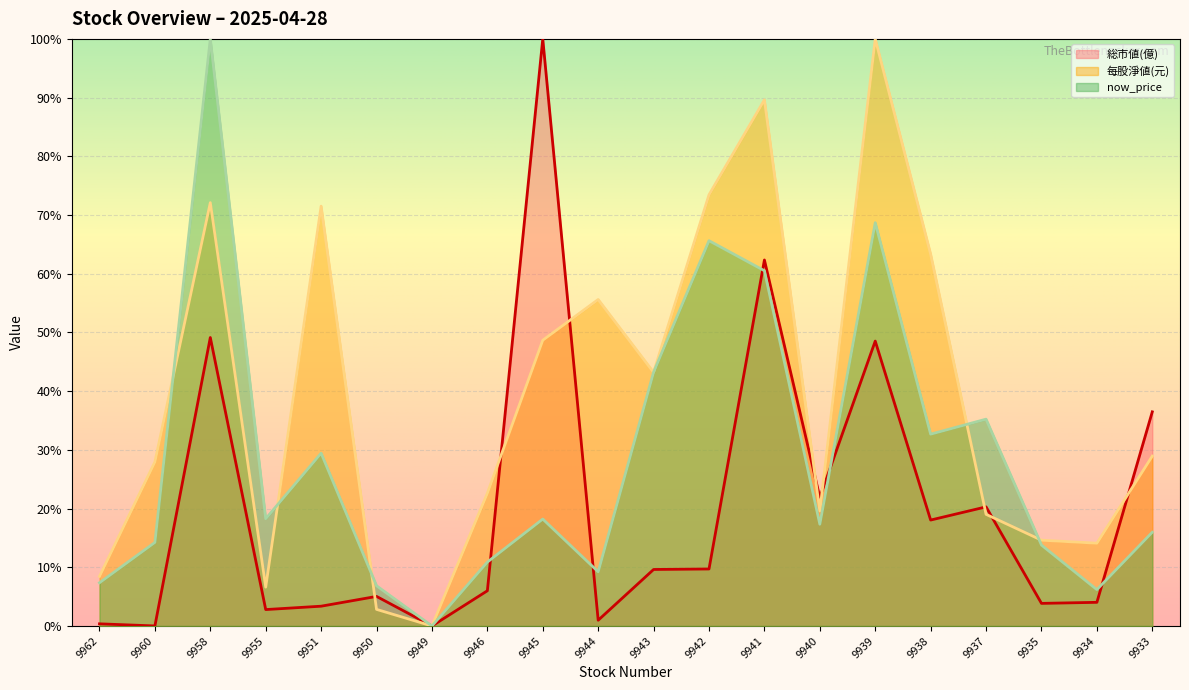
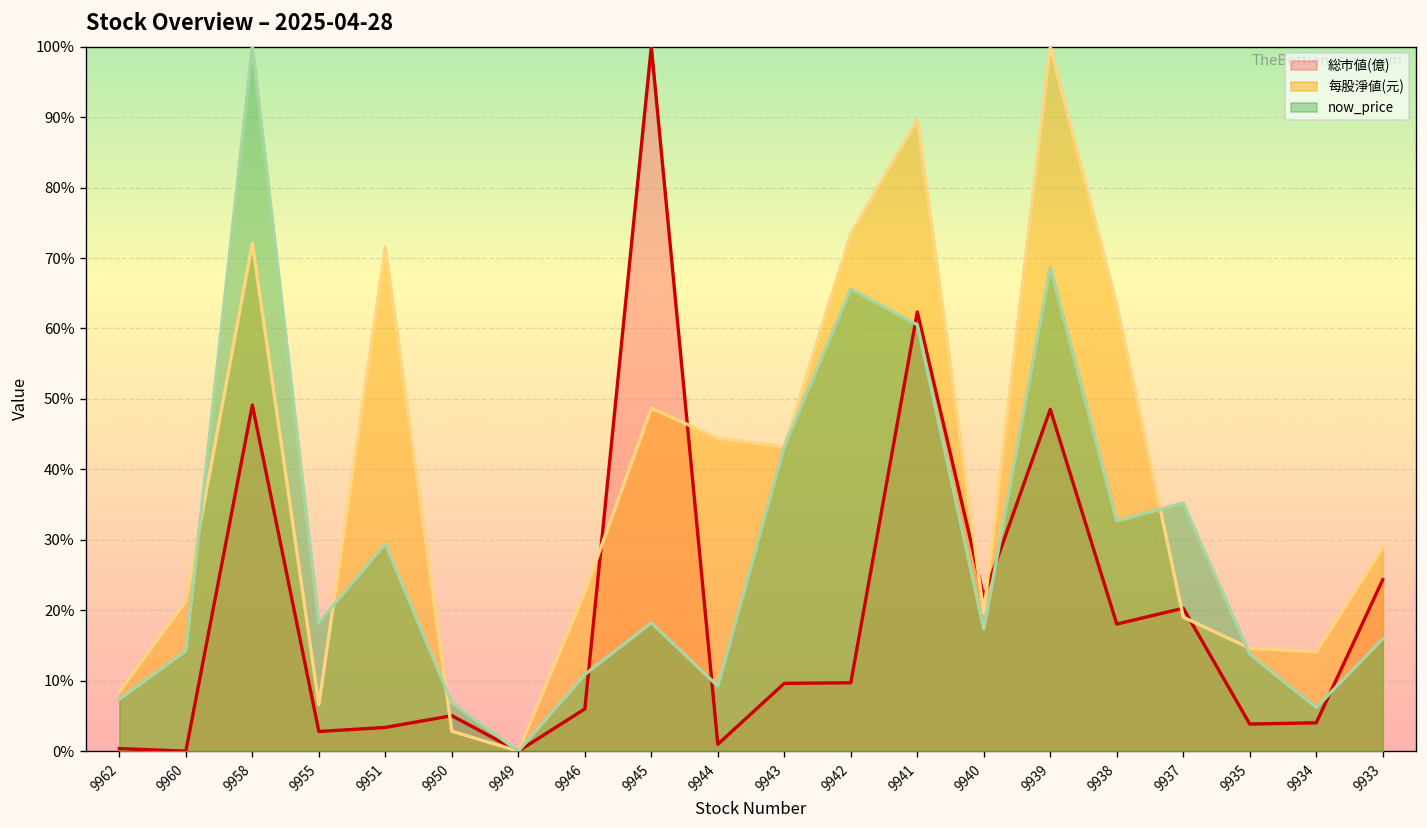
每股淨値(元), 9960: 28% -> 21%
每股淨値(元), 9944: 56% -> 44%
総市値(億), 9933: 36% -> 24%
